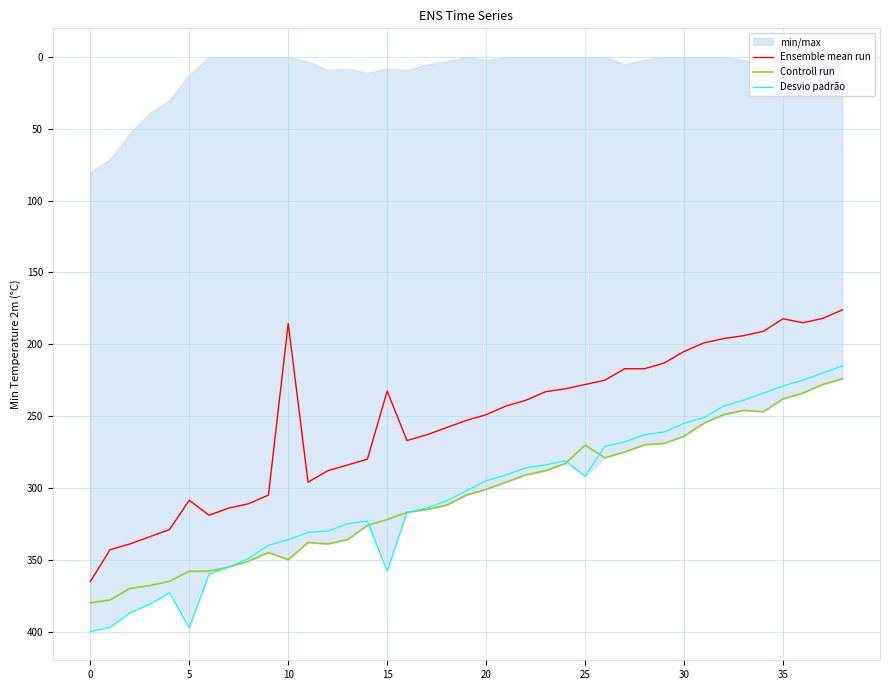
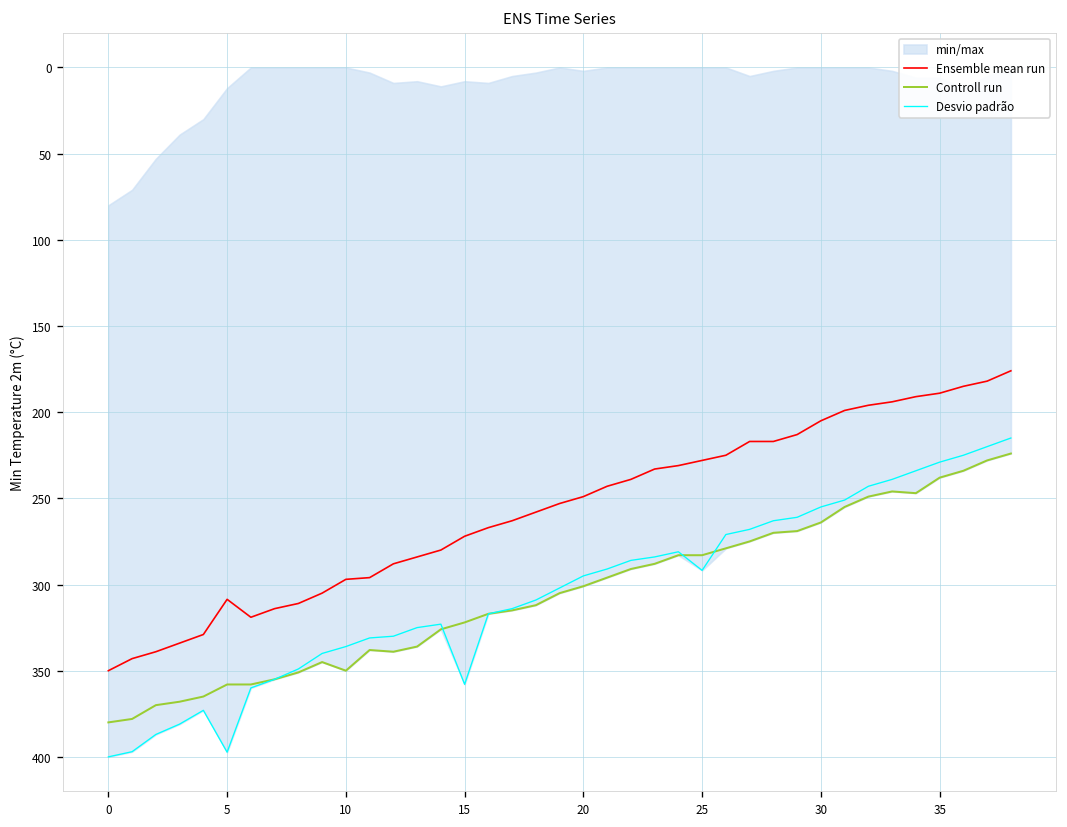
Ensemble mean run, 0: 365 -> 350
Ensemble mean run, 10: 186 -> 297
Ensemble mean run, 15: 233 -> 272
Controll run, 25: 270 -> 283
Ensemble mean run, 35: 182 -> 189
